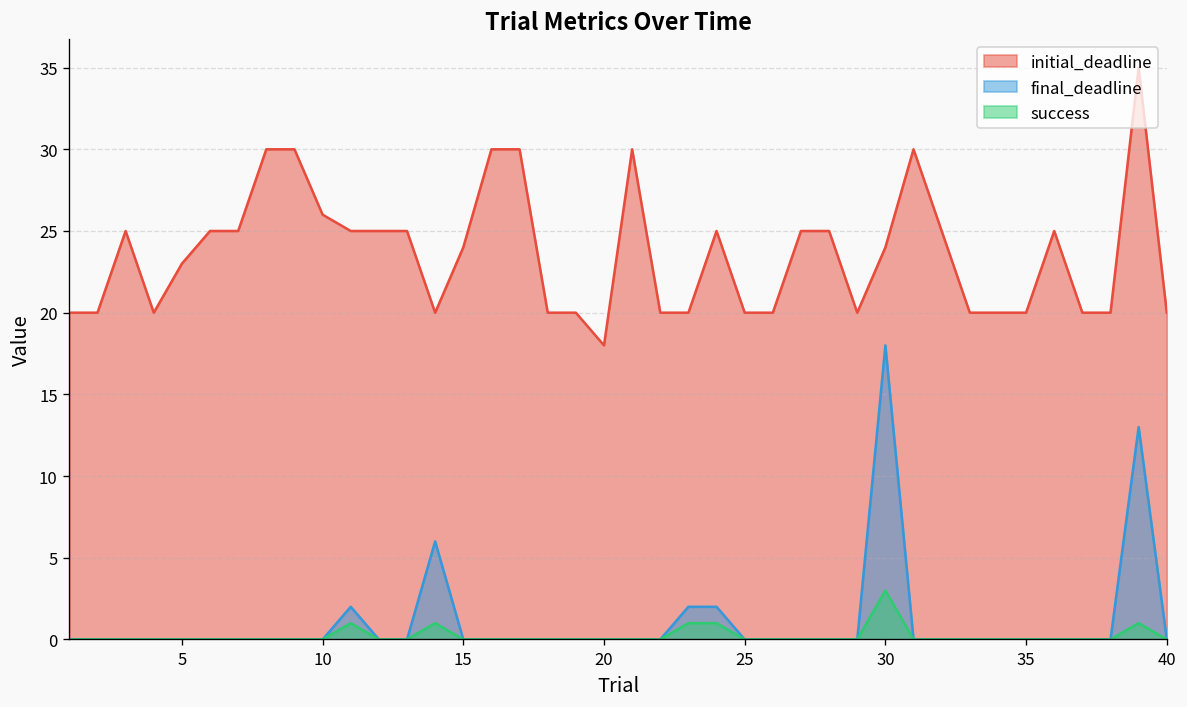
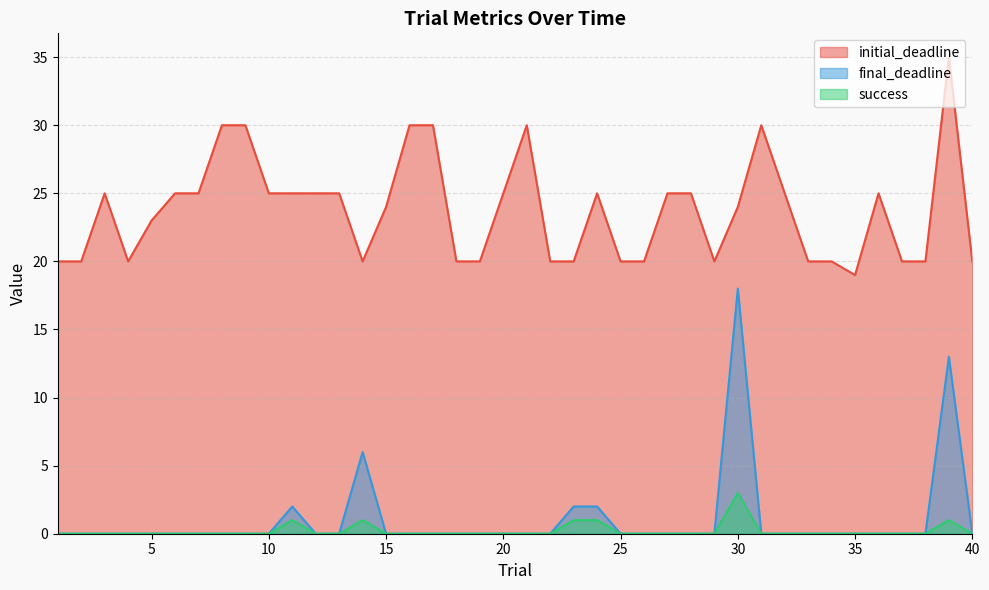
initial_deadline, 10: 26 -> 25
initial_deadline, 20: 18 -> 25
initial_deadline, 35: 20 -> 19
